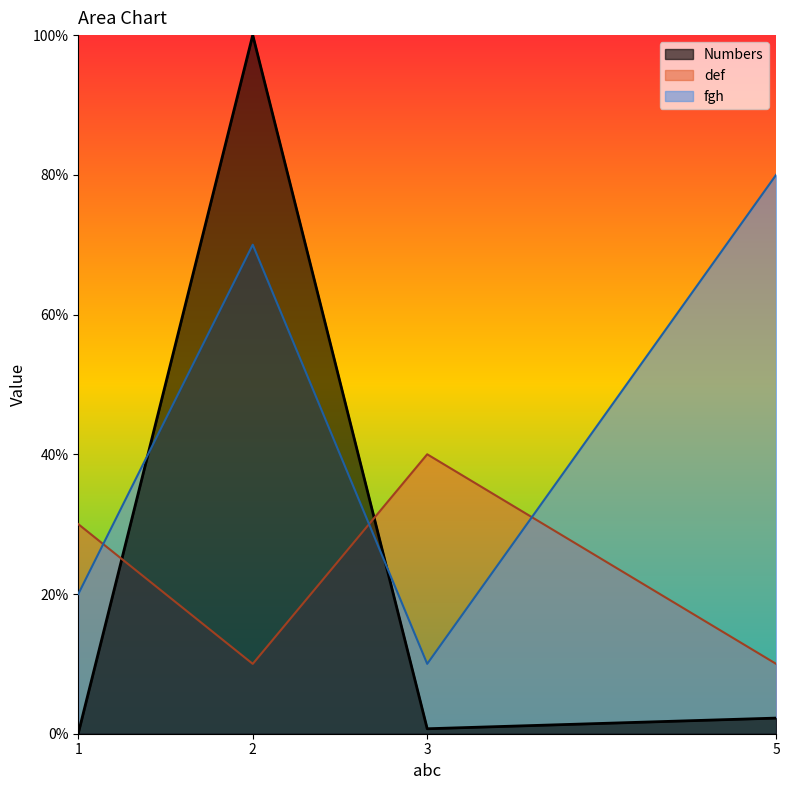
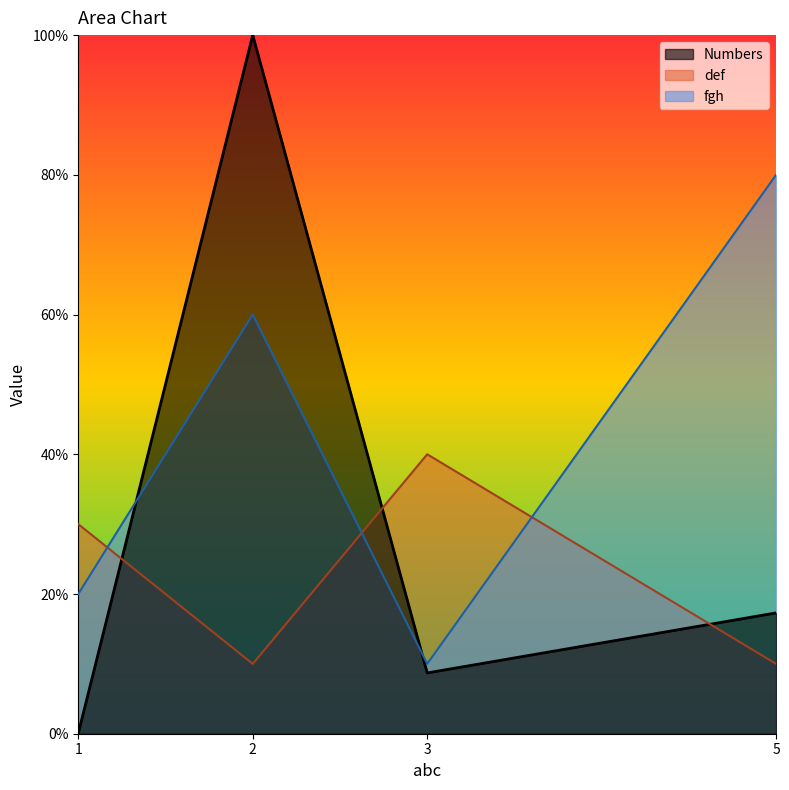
fgh, 2: 70% -> 60%
Numbers, 3: 1% -> 9%
Numbers, 5: 2% -> 17%
